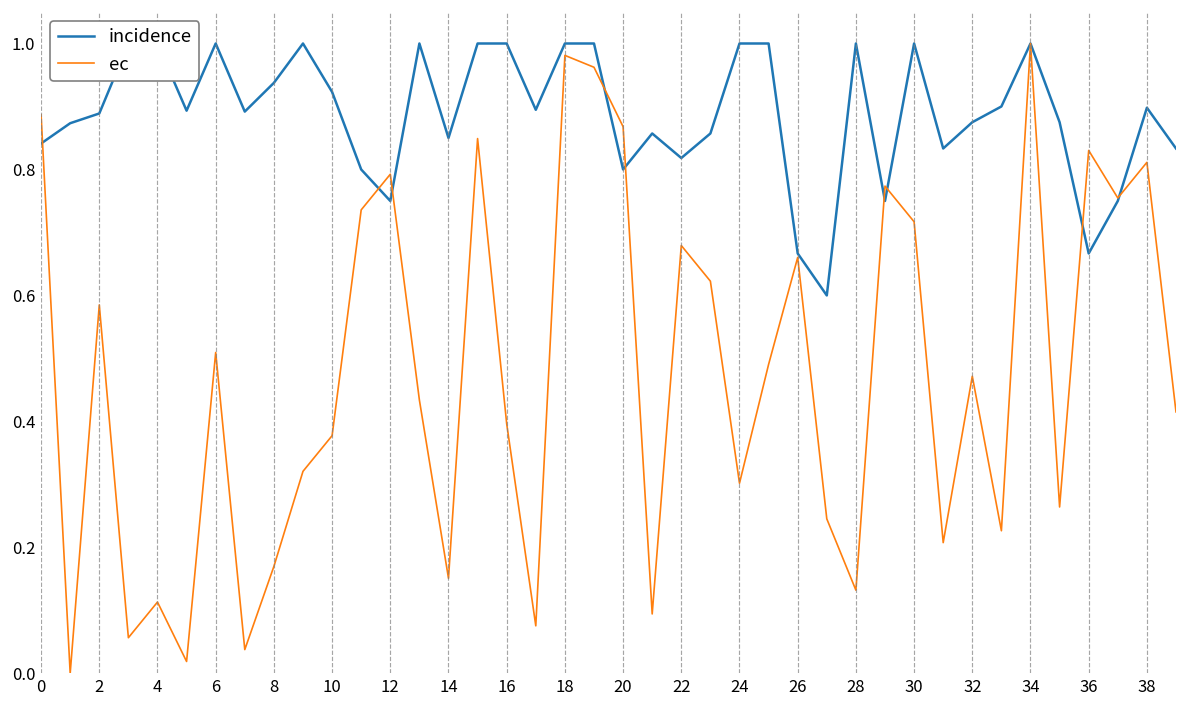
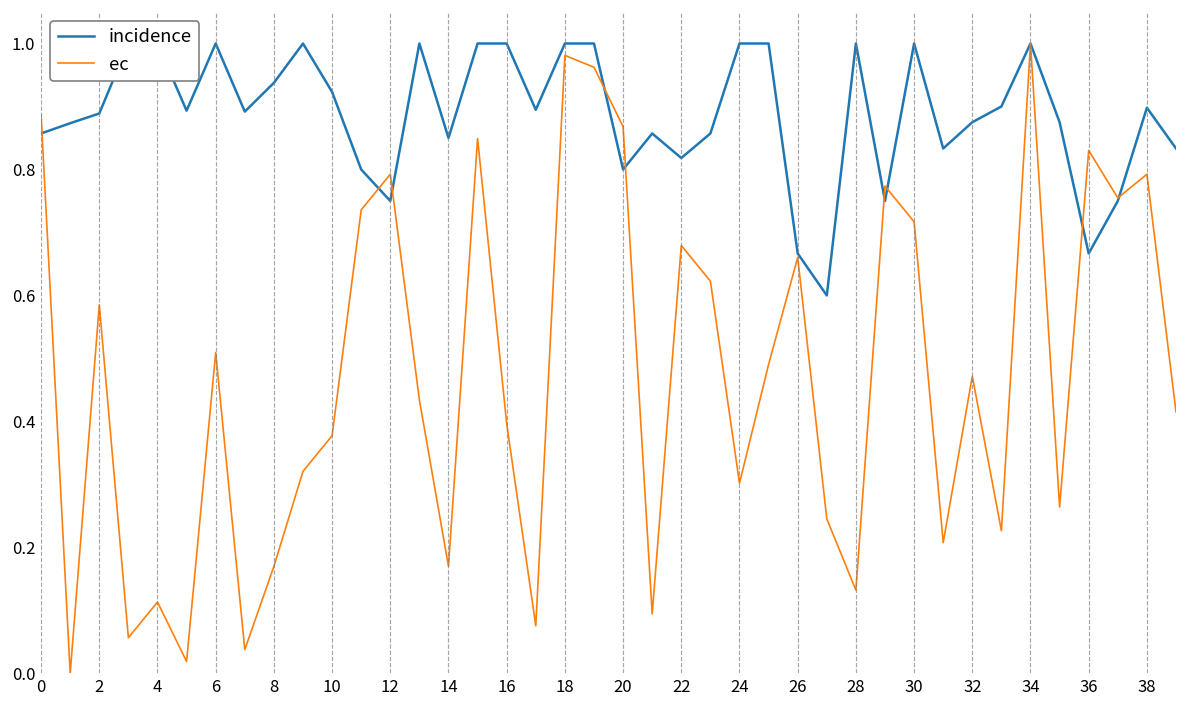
incidence, 0: 0.84 -> 0.86
ec, 14: 0.15 -> 0.17
ec, 38: 0.81 -> 0.79
